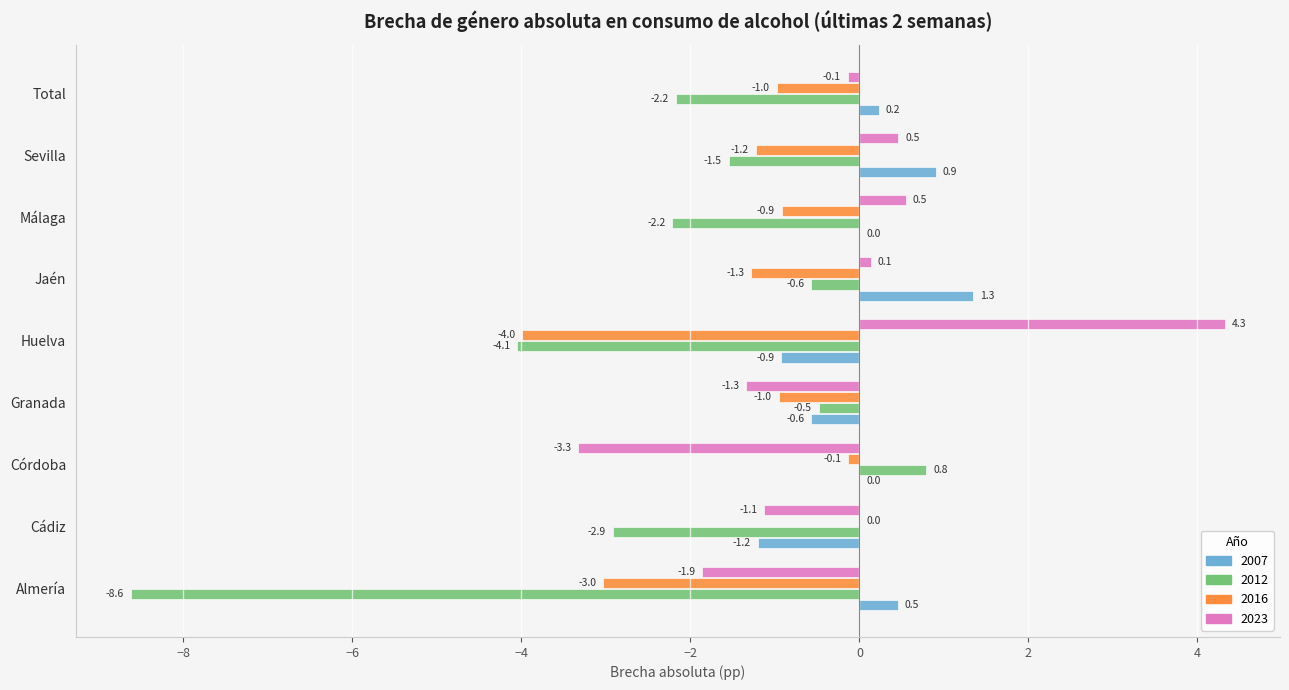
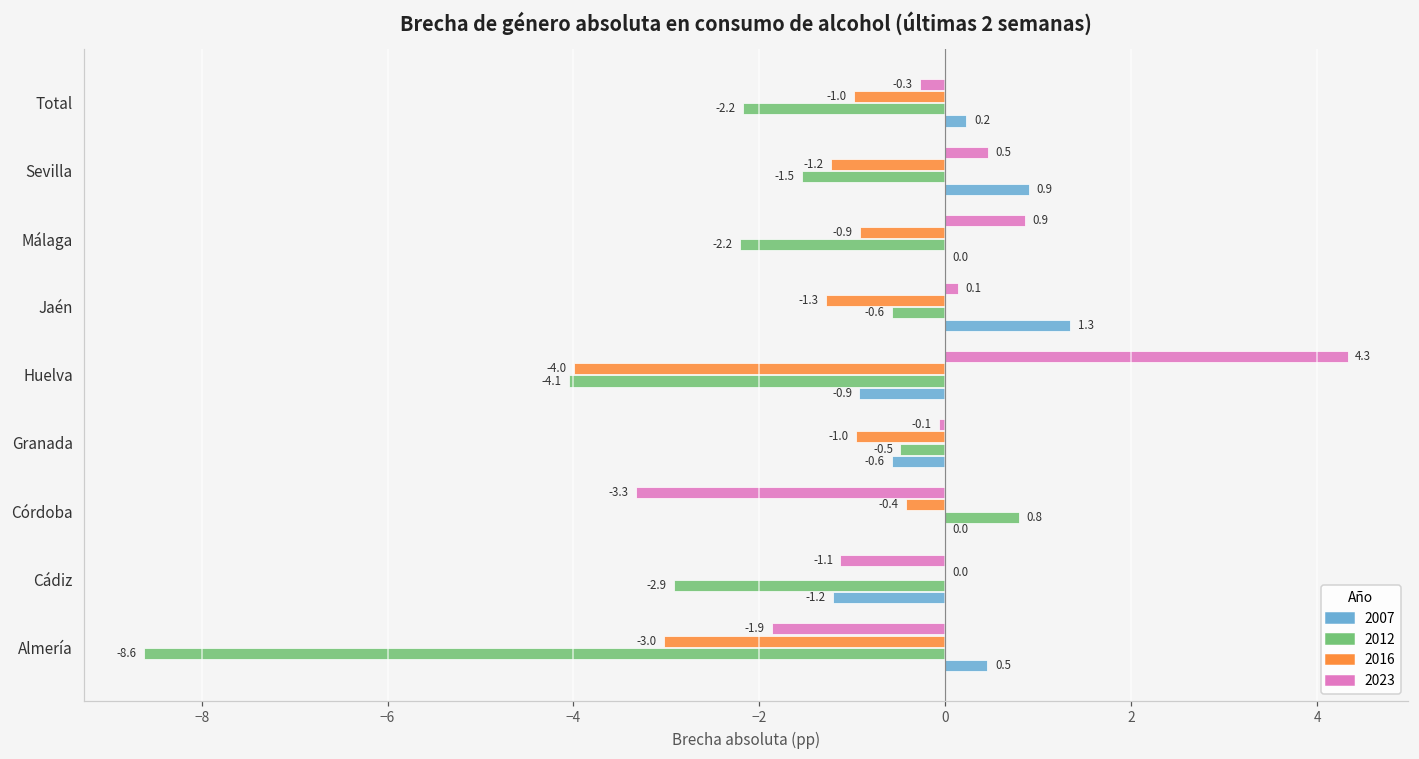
2023, Total: -0.1 -> -0.3
2023, Málaga: 0.5 -> 0.9
2023, Granada: -1.3 -> -0.1
2016, Córdoba: -0.1 -> -0.4
